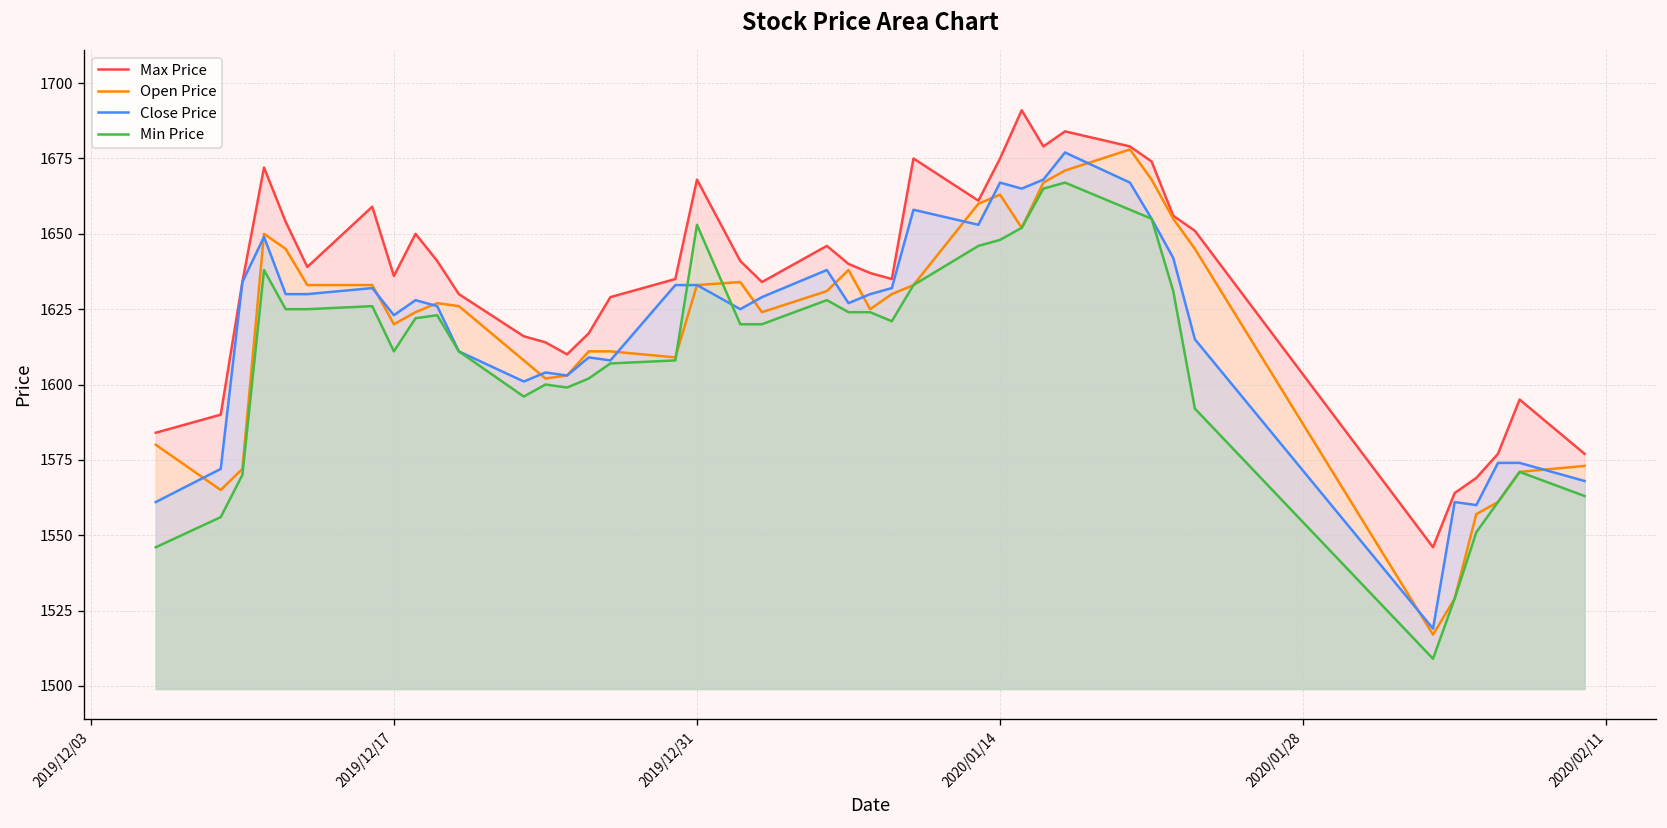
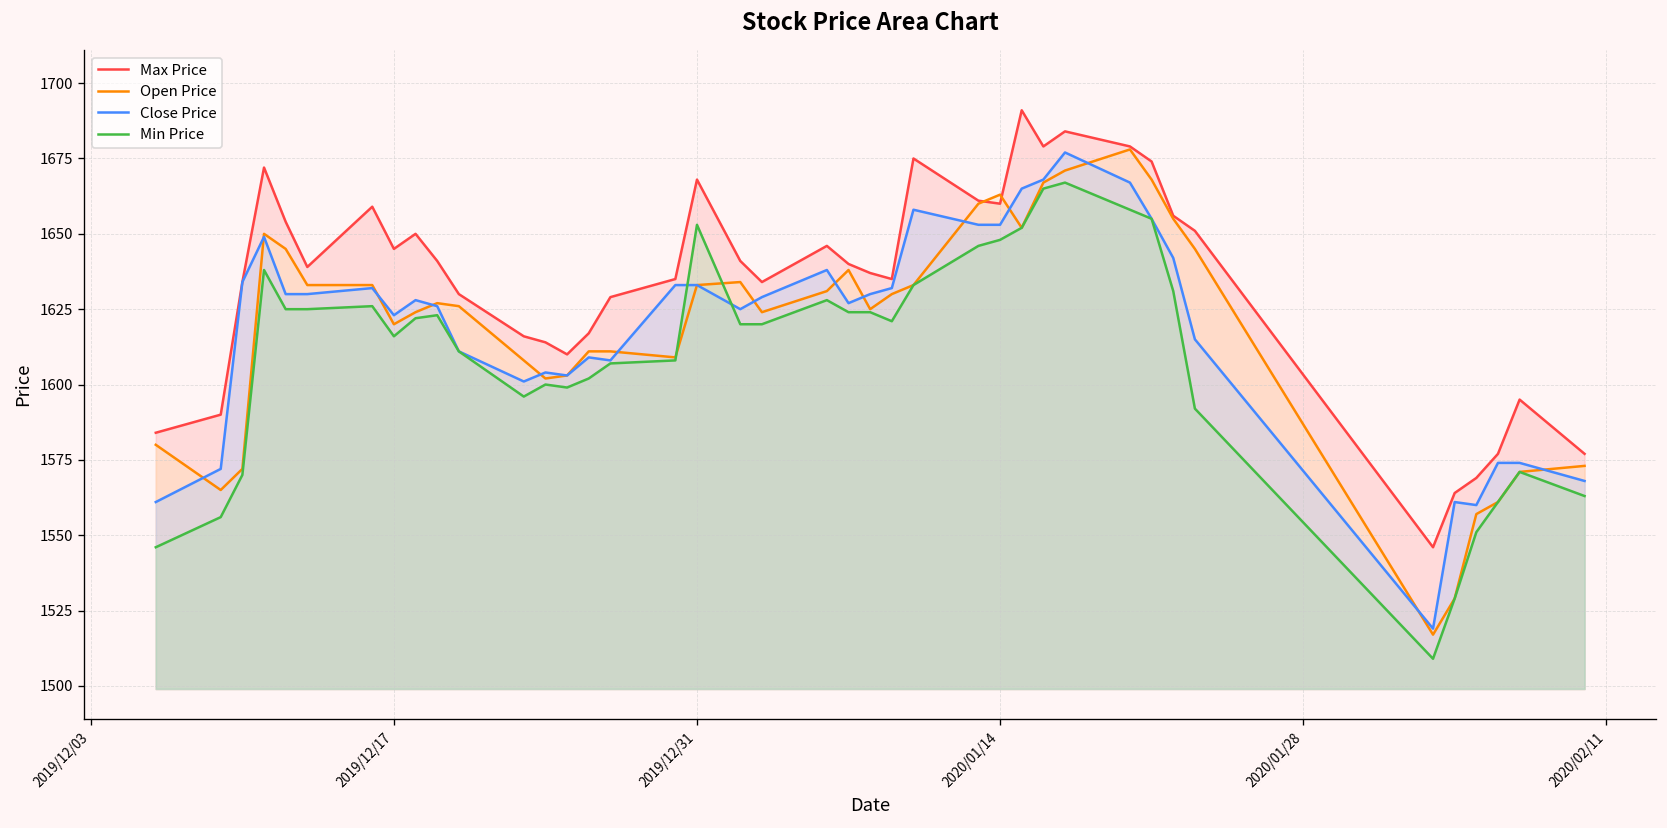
Max Price, 2019/12/17: 1636 -> 1645
Min Price, 2019/12/17: 1611 -> 1616
Max Price, 2020/01/14: 1675 -> 1660
Close Price, 2020/01/14: 1667 -> 1653
